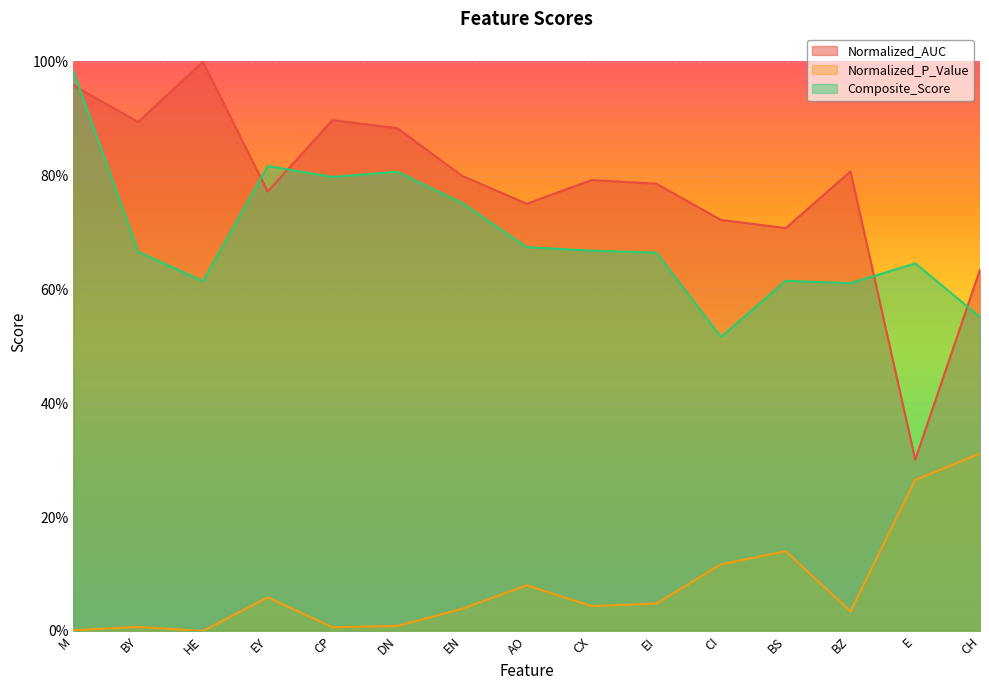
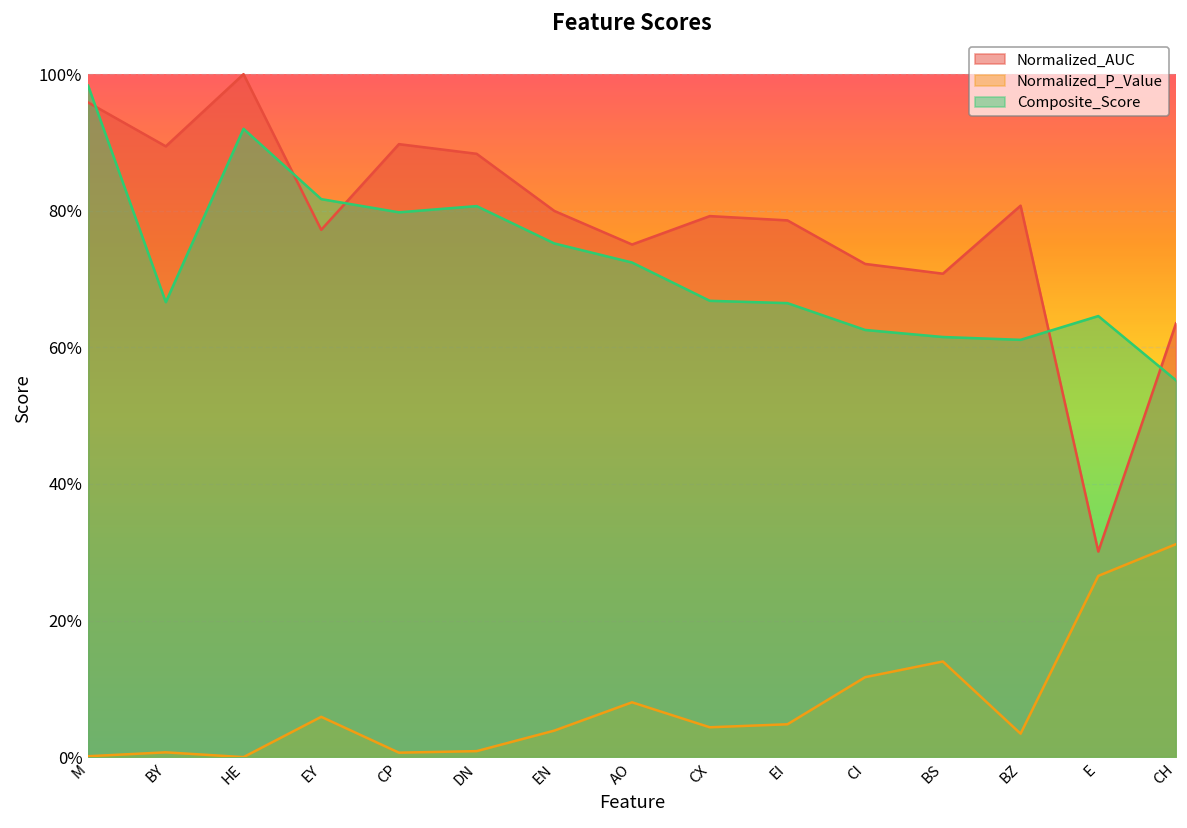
Composite_Score, HE: 61% -> 92%
Composite_Score, AO: 67% -> 72%
Composite_Score, CI: 52% -> 63%
